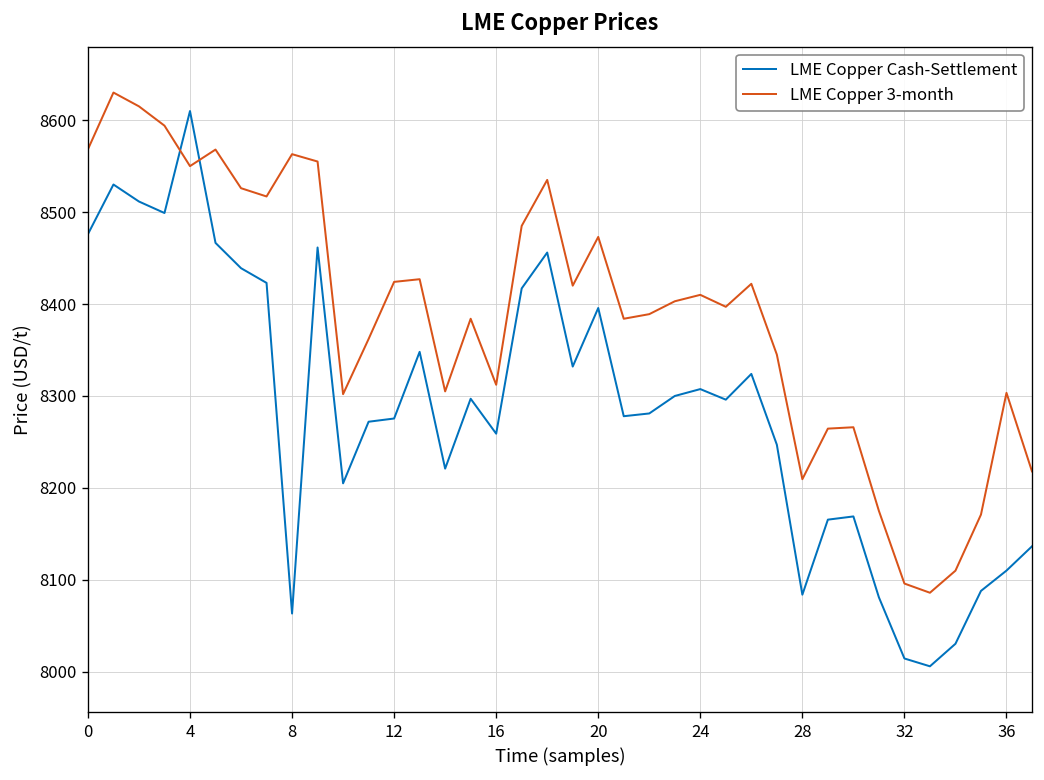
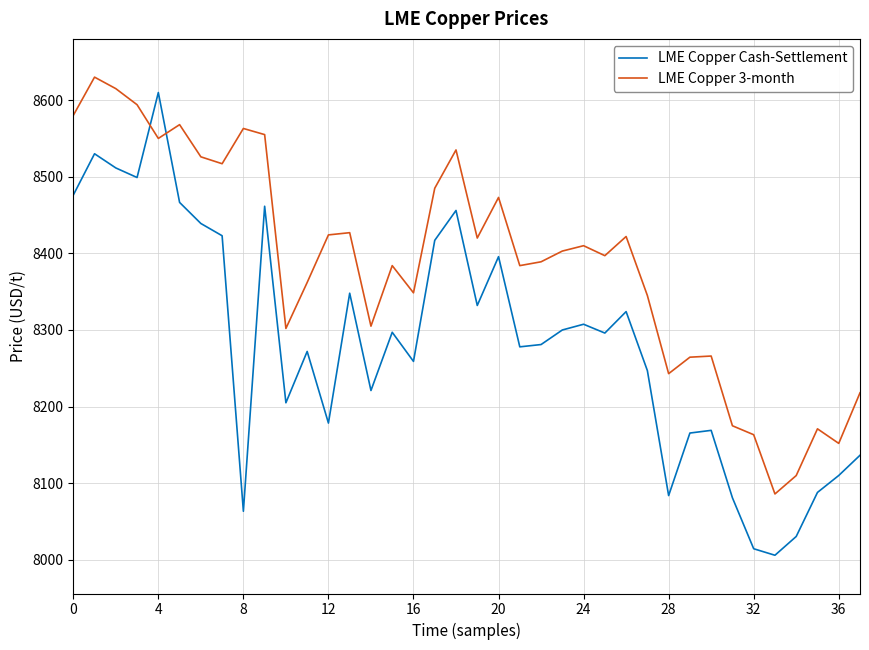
LME Copper 3-month, 0: 8570 -> 8580
LME Copper Cash-Settlement, 12: 8280 -> 8180
LME Copper 3-month, 16: 8310 -> 8350
LME Copper 3-month, 28: 8210 -> 8240
LME Copper 3-month, 32: 8100 -> 8160
LME Copper 3-month, 36: 8300 -> 8150
